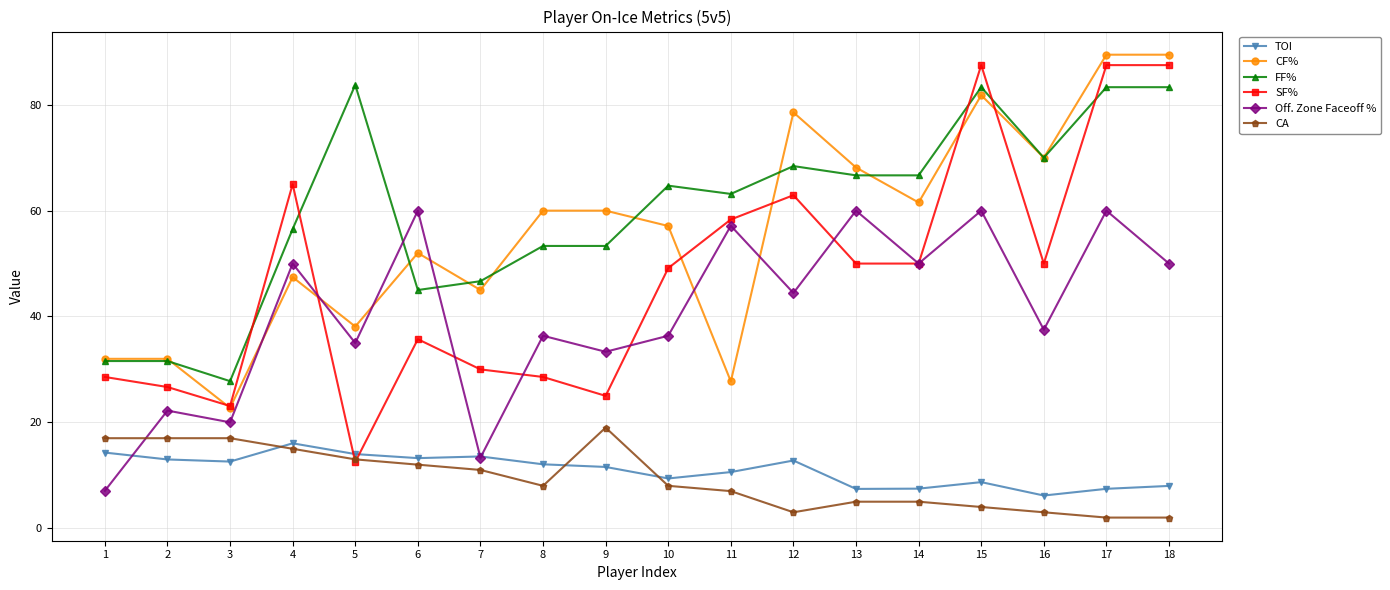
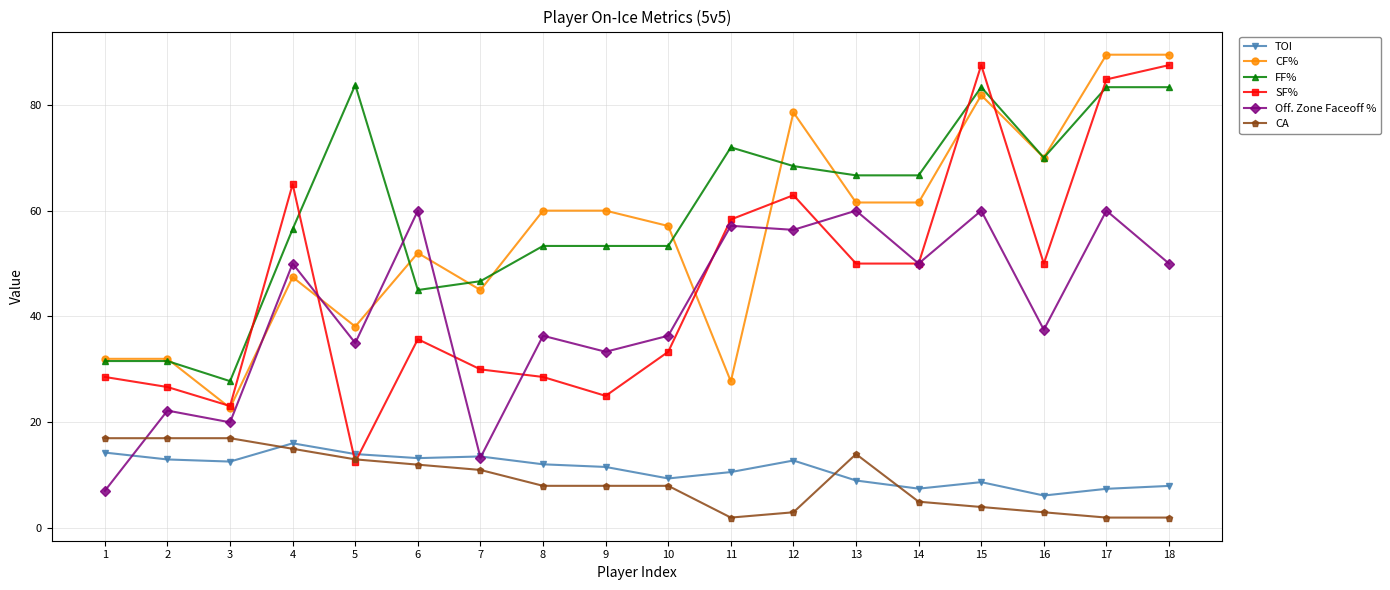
CA, 9: 19 -> 8
FF%, 10: 65 -> 53
SF%, 10: 49 -> 33
FF%, 11: 63 -> 72
CA, 11: 7 -> 2
Off. Zone Faceoff %, 12: 44 -> 56
TOI, 13: 7 -> 9
CF%, 13: 68 -> 62
CA, 13: 5 -> 14
SF%, 17: 88 -> 85
